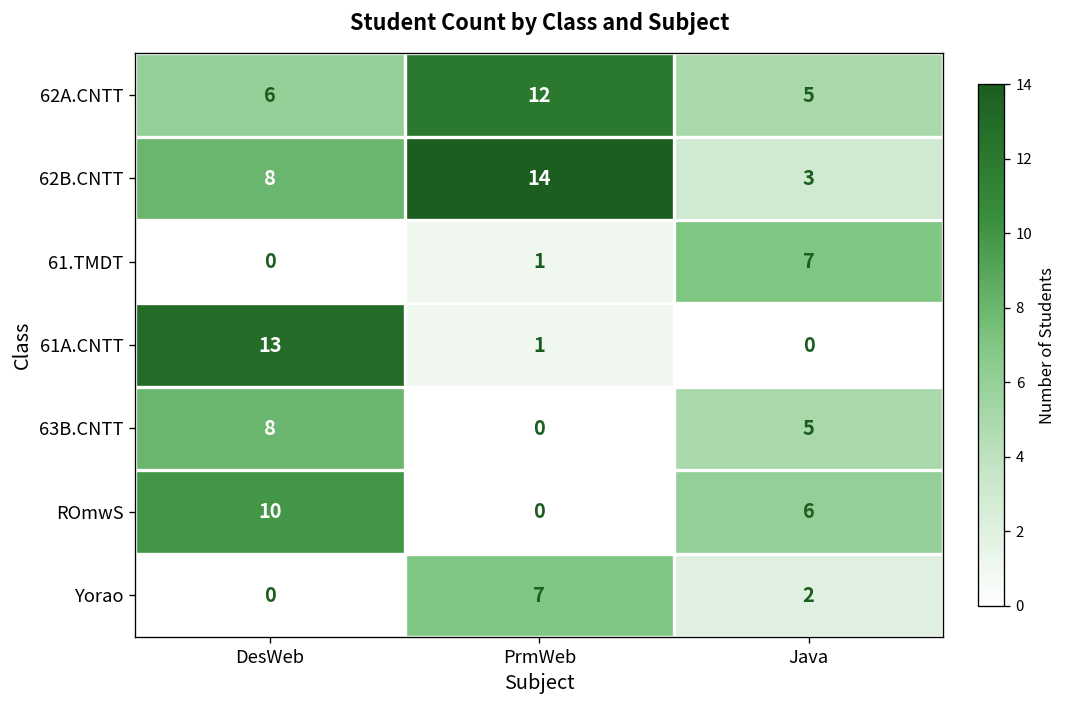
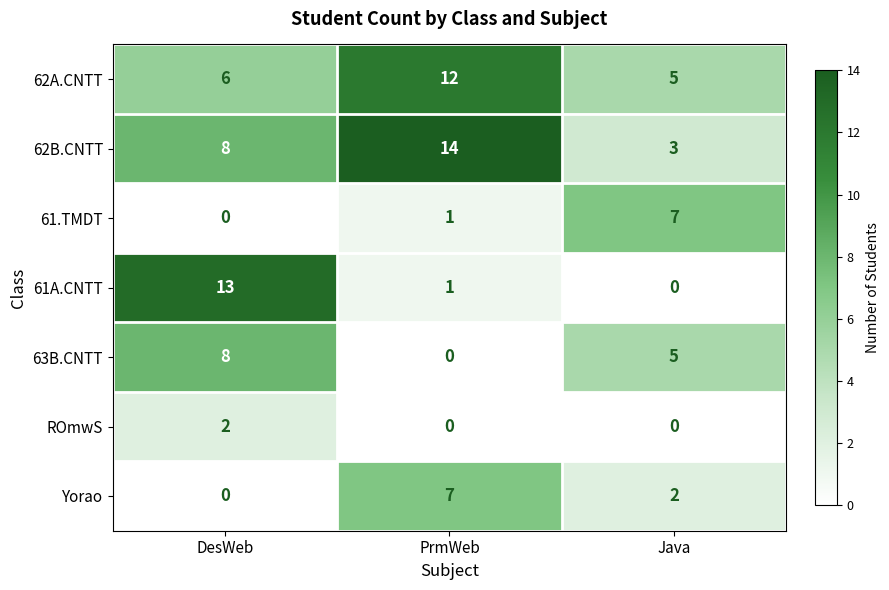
ROmwS, DesWeb: 10 -> 2
ROmwS, Java: 6 -> 0
